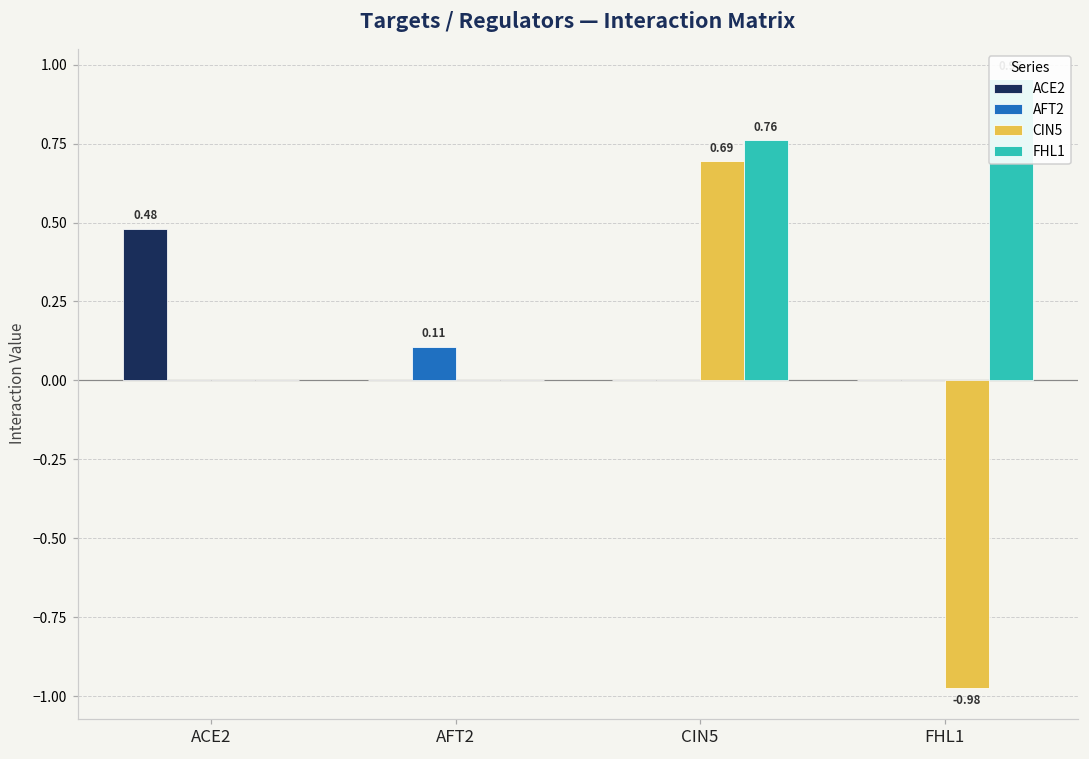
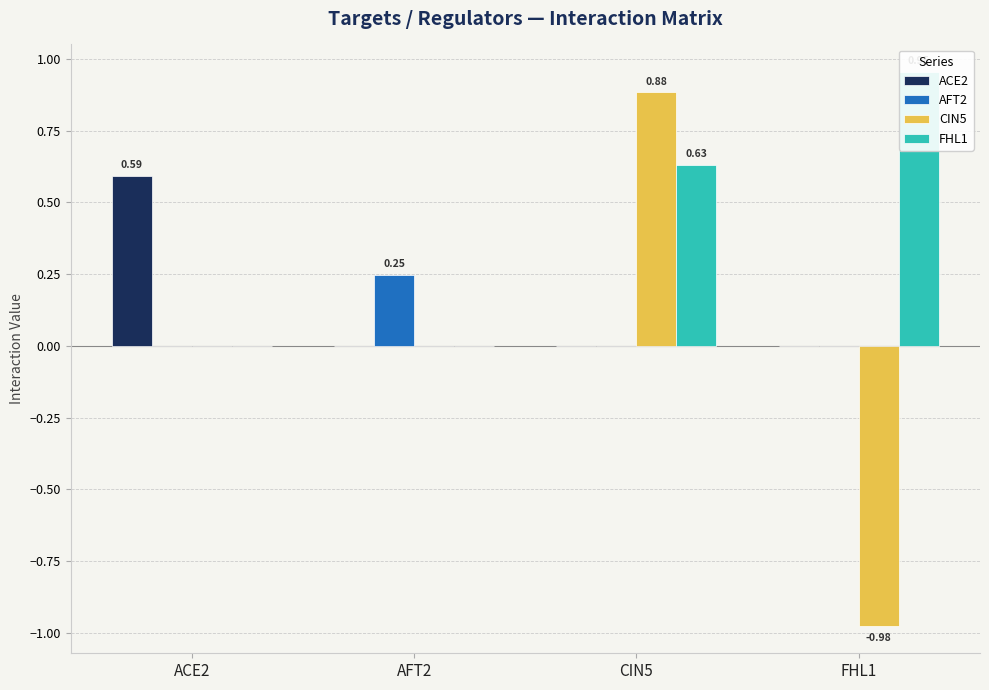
ACE2, ACE2: 0.48 -> 0.59
AFT2, AFT2: 0.11 -> 0.25
CIN5, CIN5: 0.69 -> 0.88
FHL1, CIN5: 0.76 -> 0.63
